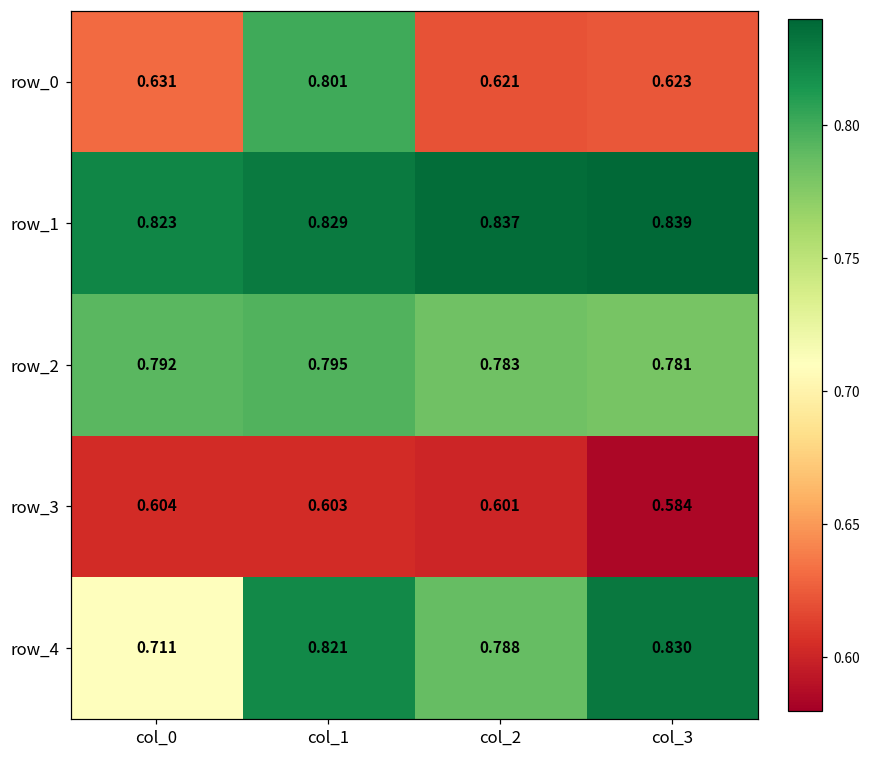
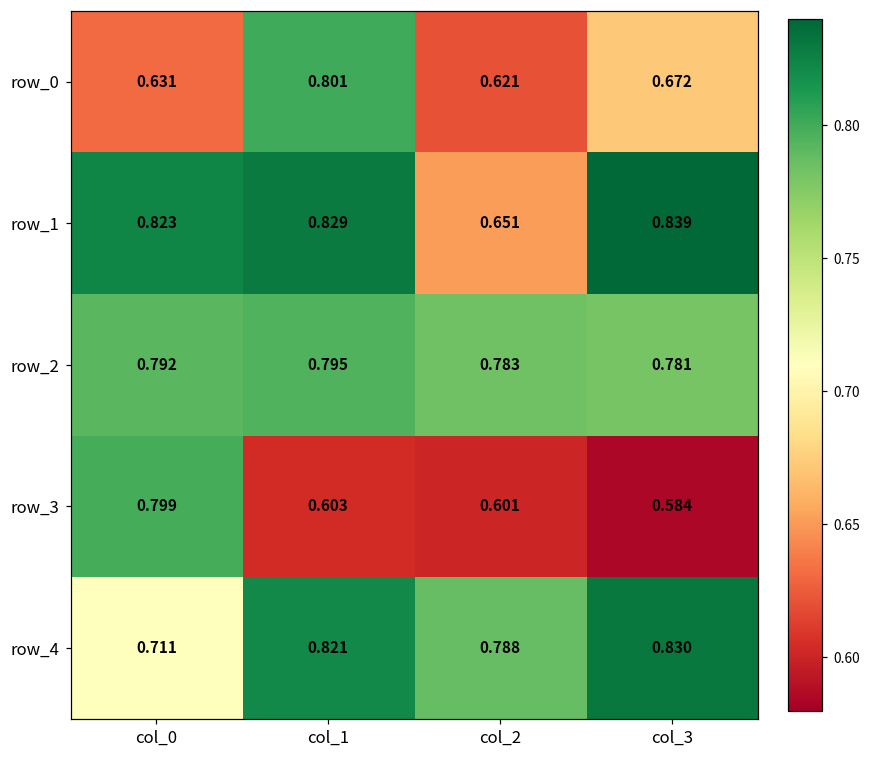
row_0, col_3: 0.623 -> 0.672
row_1, col_2: 0.837 -> 0.651
row_3, col_0: 0.604 -> 0.799
